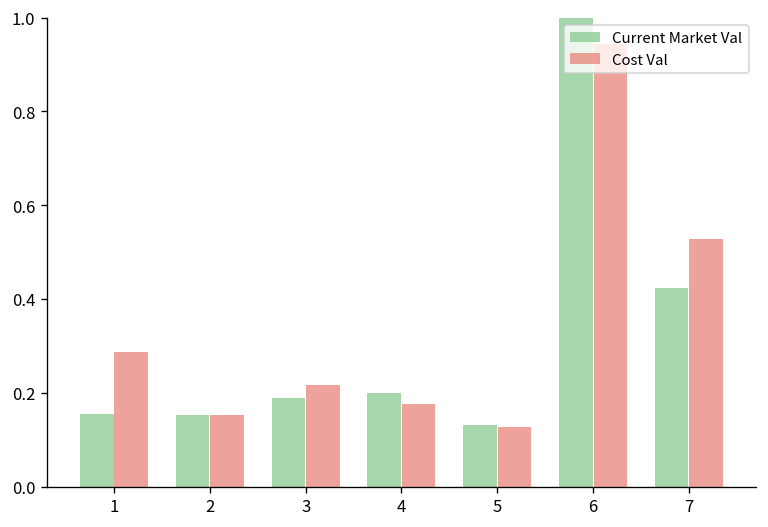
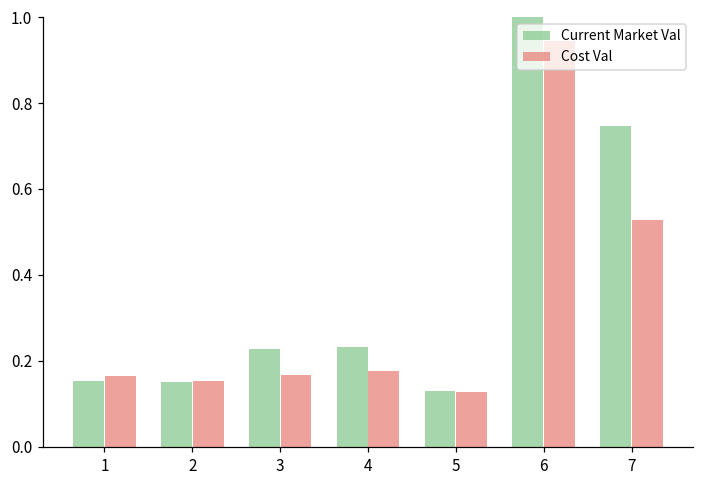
Cost Val, 1: 0.29 -> 0.16
Current Market Val, 3: 0.19 -> 0.23
Cost Val, 3: 0.22 -> 0.17
Current Market Val, 4: 0.20 -> 0.23
Current Market Val, 7: 0.42 -> 0.75
